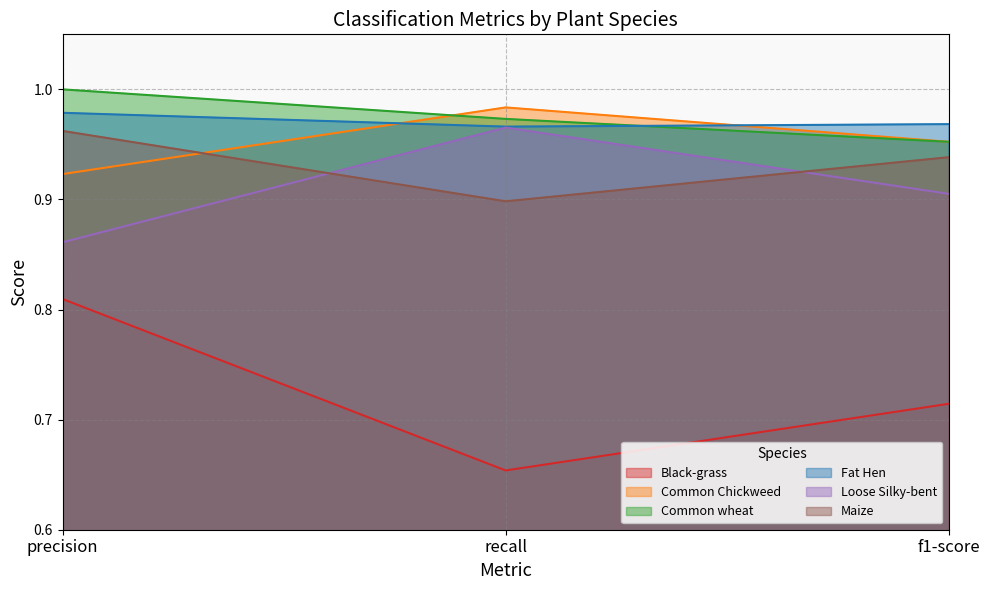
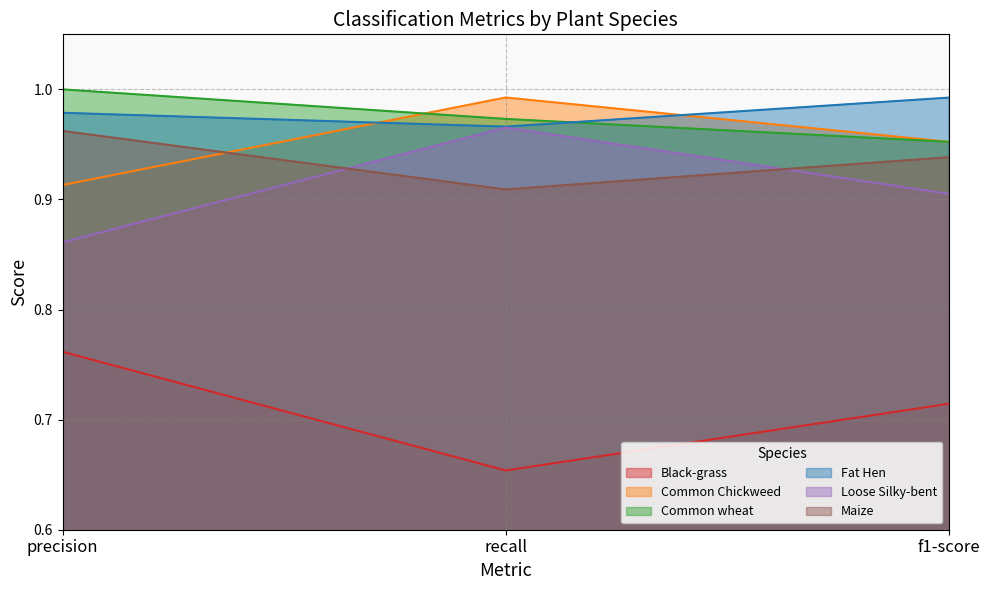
Black-grass, precision: 0.810 -> 0.762
Common Chickweed, precision: 0.923 -> 0.913
Common Chickweed, recall: 0.984 -> 0.993
Maize, recall: 0.898 -> 0.909
Fat Hen, f1-score: 0.968 -> 0.993
